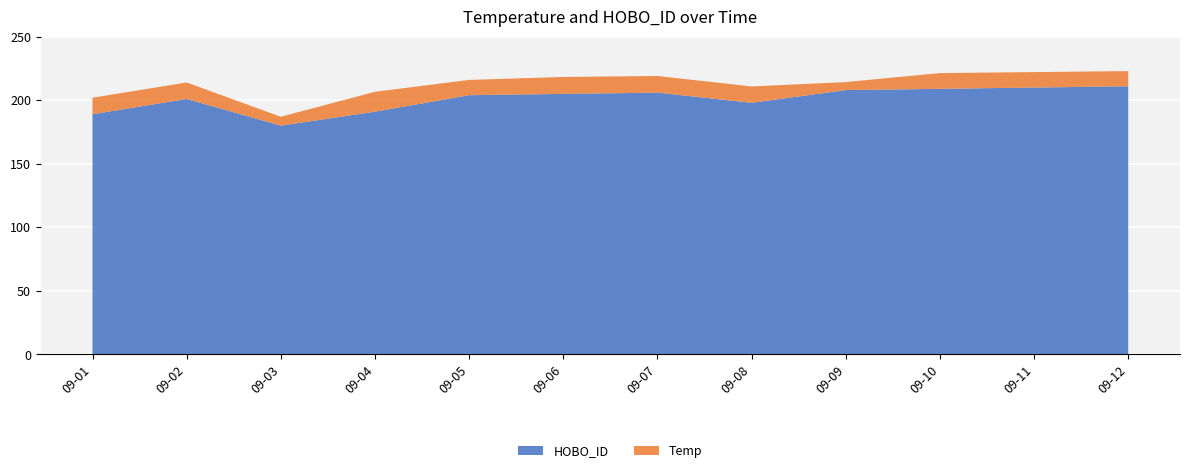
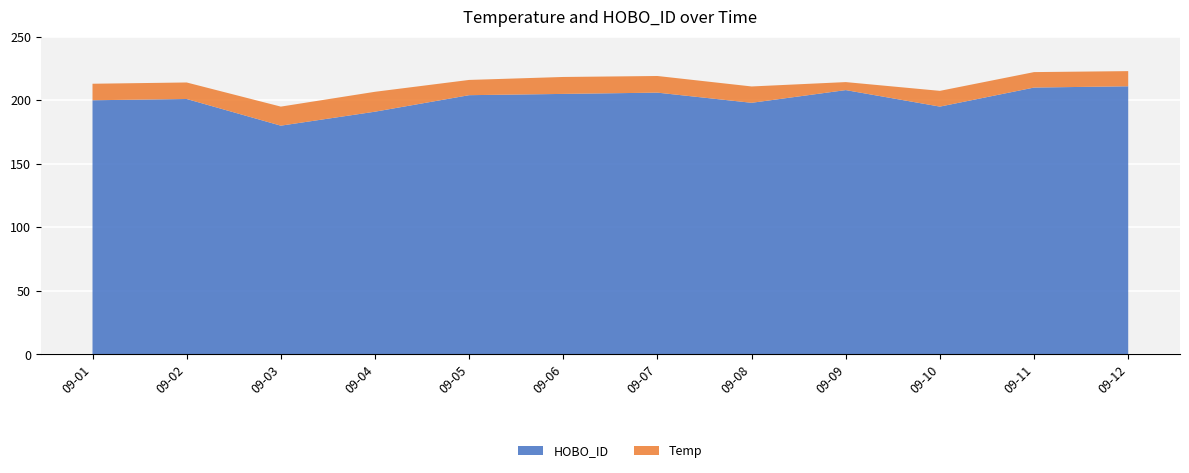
HOBO_ID, 09-01: 189 -> 200
Temp, 09-03: 7 -> 15
HOBO_ID, 09-10: 209 -> 195
